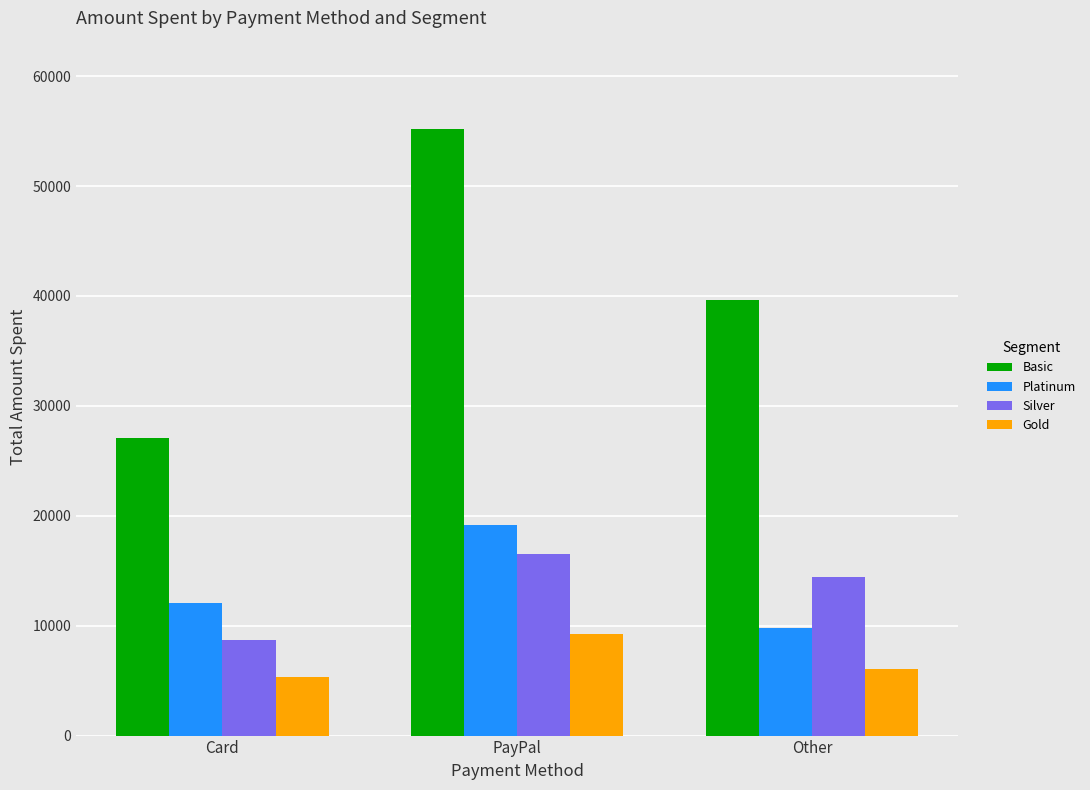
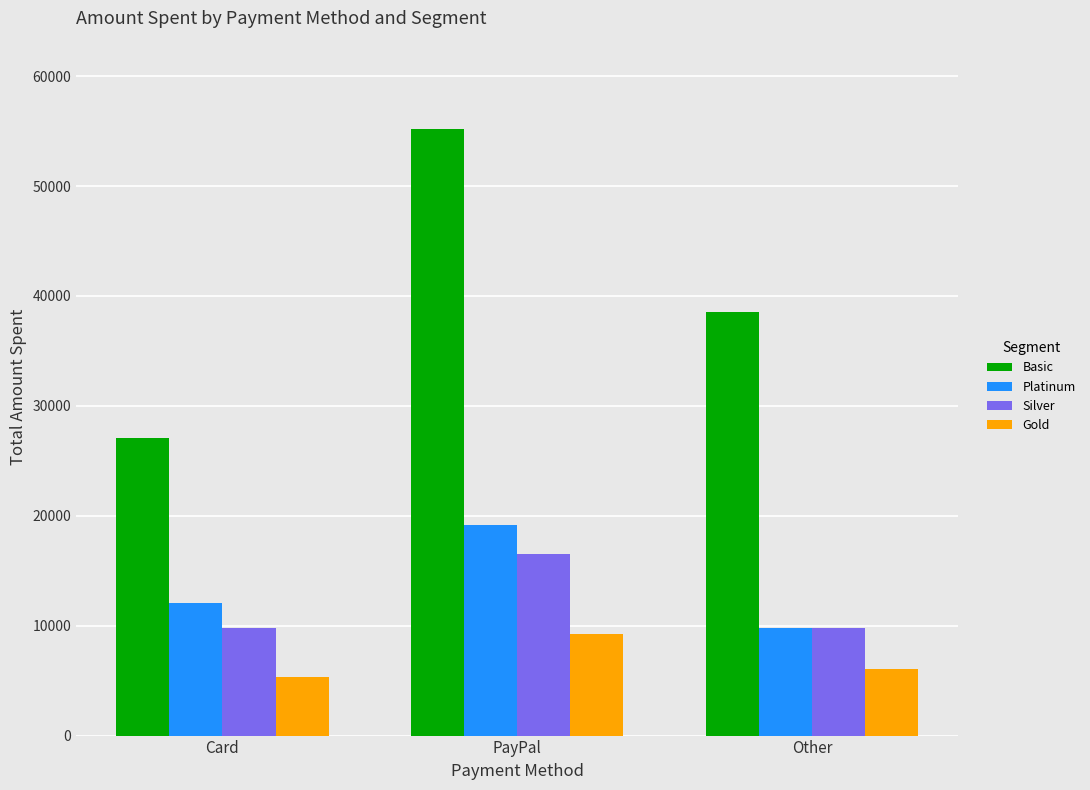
Silver, Card: 8700 -> 9800
Basic, Other: 39600 -> 38500
Silver, Other: 14400 -> 9800
